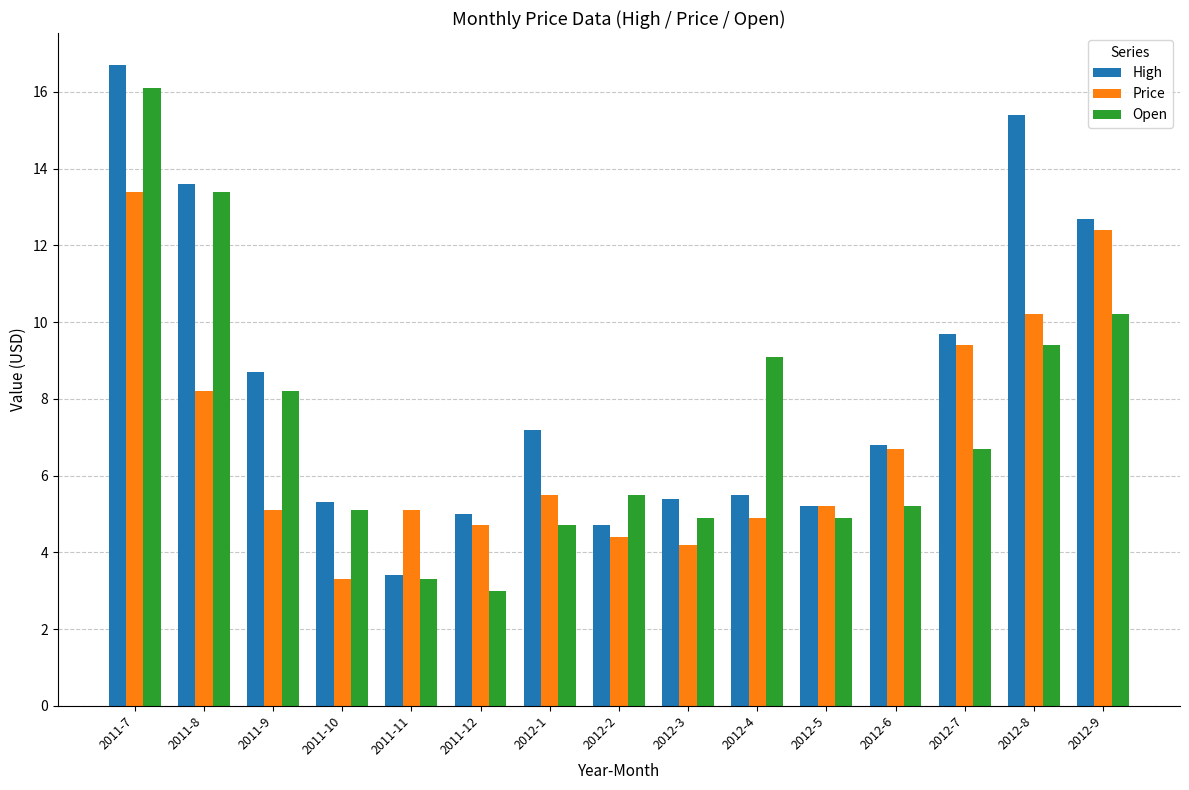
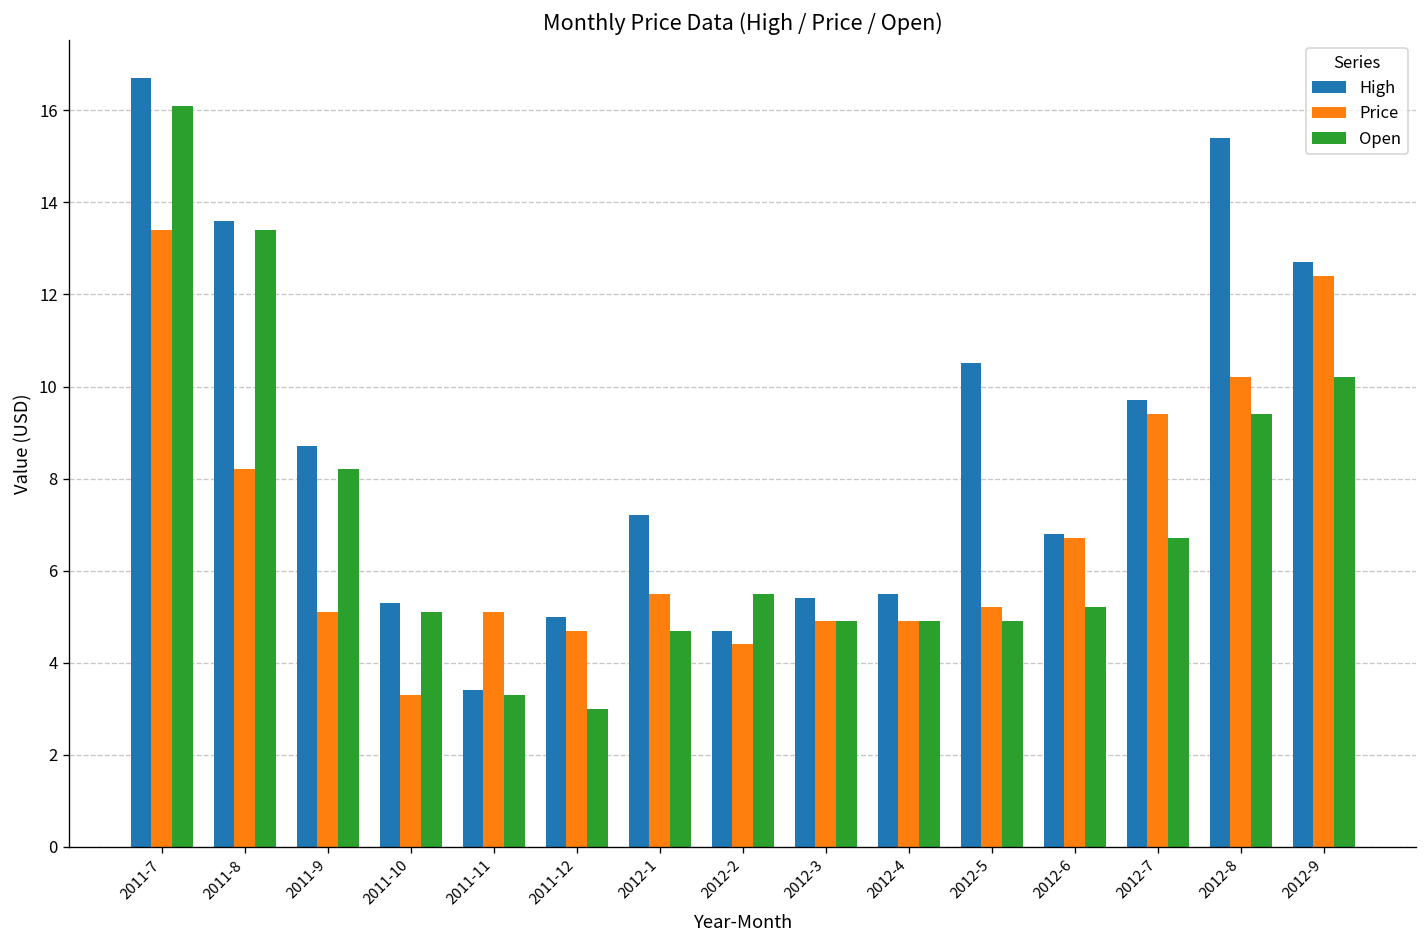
Price, 2012-3: 4.2 -> 4.9
Open, 2012-4: 9.1 -> 4.9
High, 2012-5: 5.2 -> 10.5
